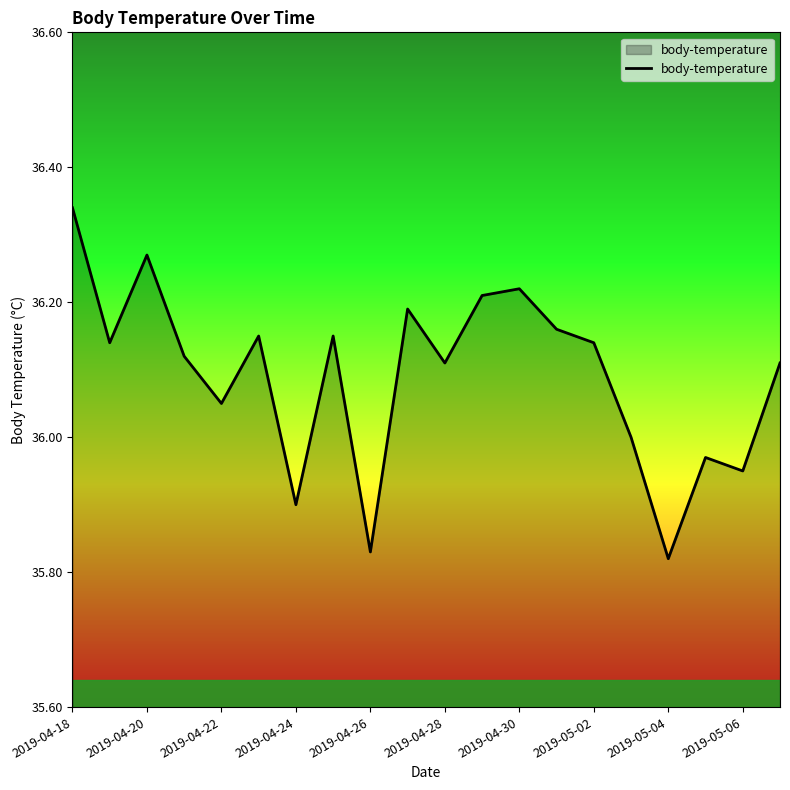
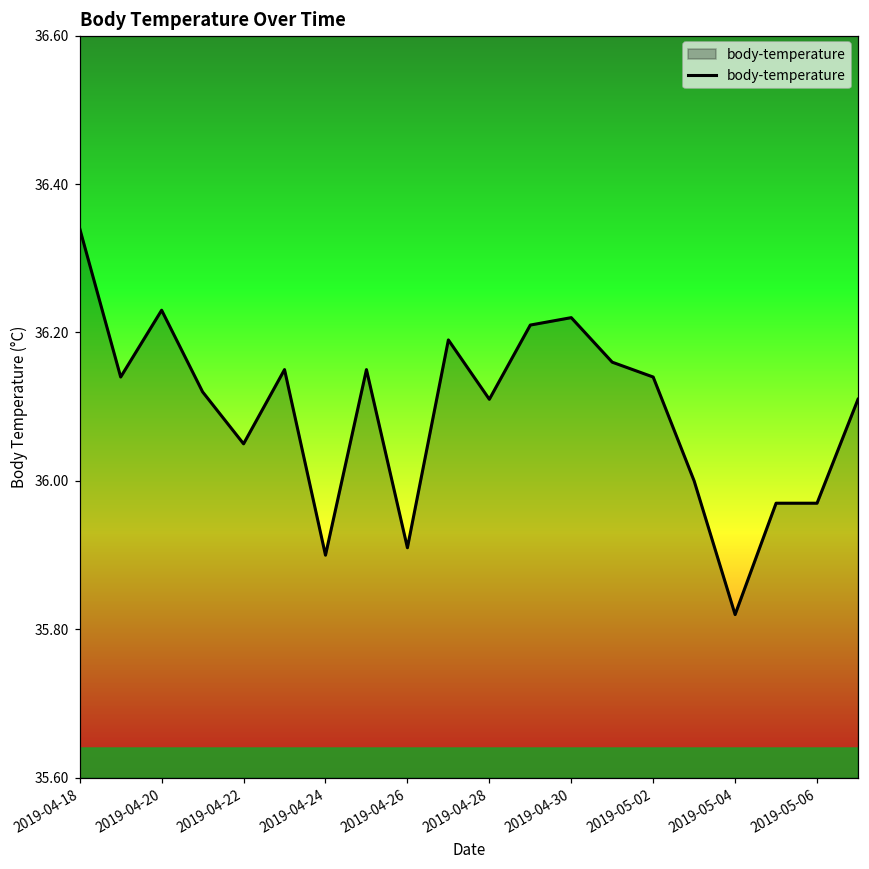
2019-04-20: 36.27 -> 36.23
2019-04-26: 35.83 -> 35.91
2019-05-06: 35.95 -> 35.97
